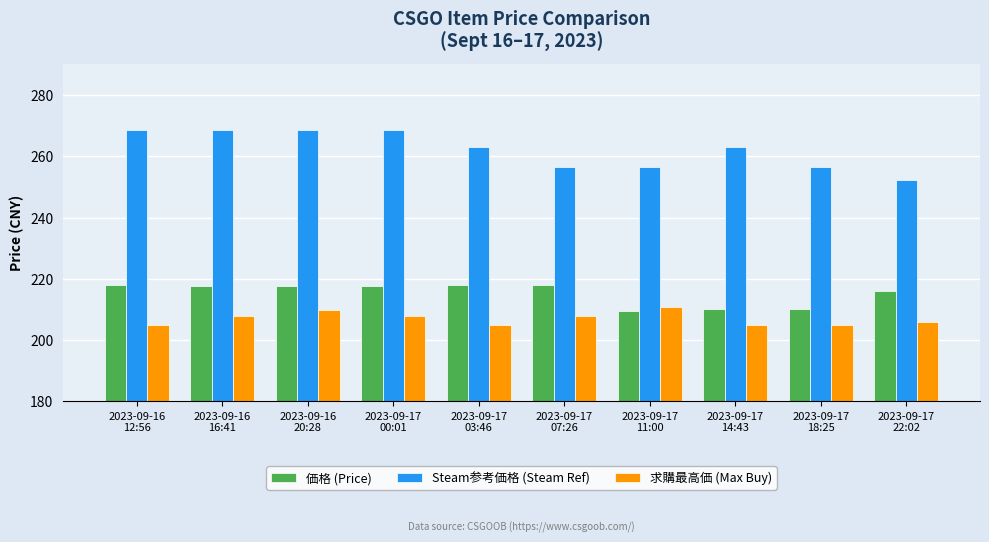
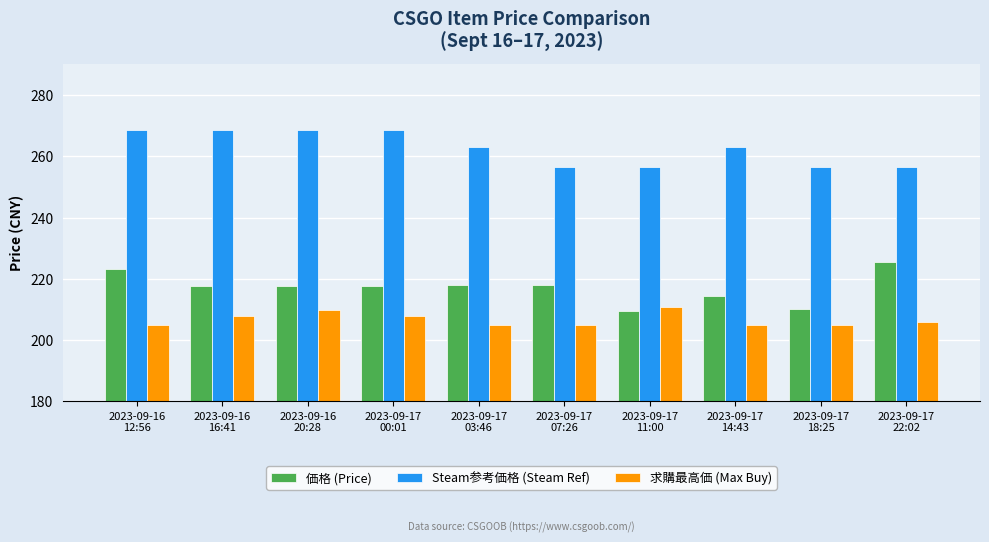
価格 (Price), 2023-09-16 12:56: 218 -> 223
求購最高価 (Max Buy), 2023-09-17 07:26: 208 -> 205
価格 (Price), 2023-09-17 14:43: 210 -> 215
価格 (Price), 2023-09-17 22:02: 216 -> 226
Steam参考価格 (Steam Ref), 2023-09-17 22:02: 252 -> 256
